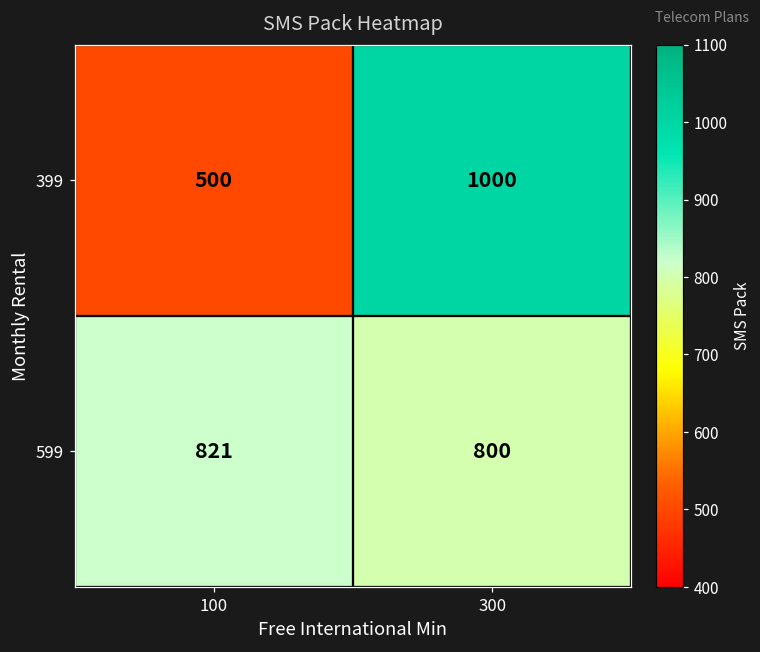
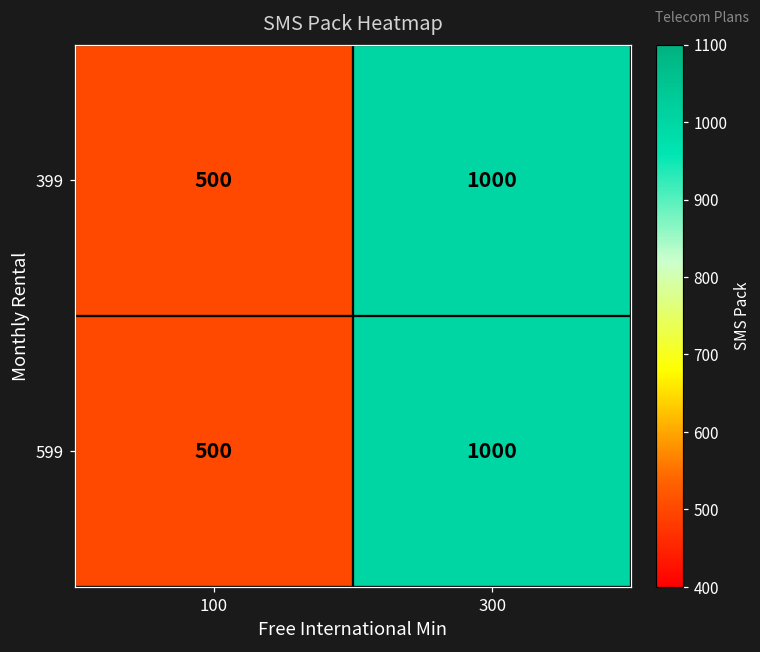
599, 100: 821 -> 500
599, 300: 800 -> 1000
